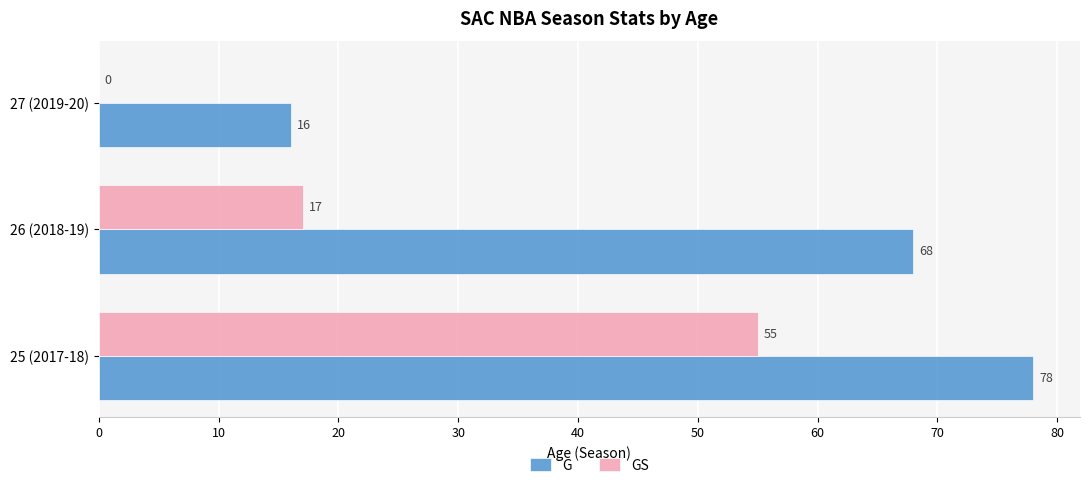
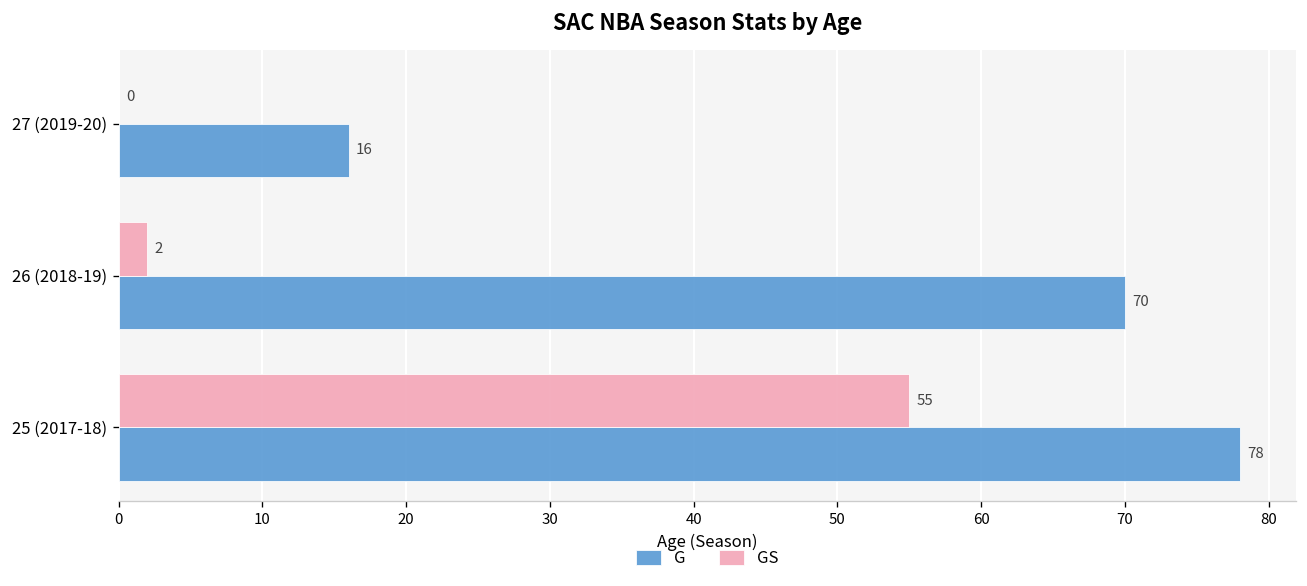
GS, 26 (2018-19): 17 -> 2
G, 26 (2018-19): 68 -> 70
